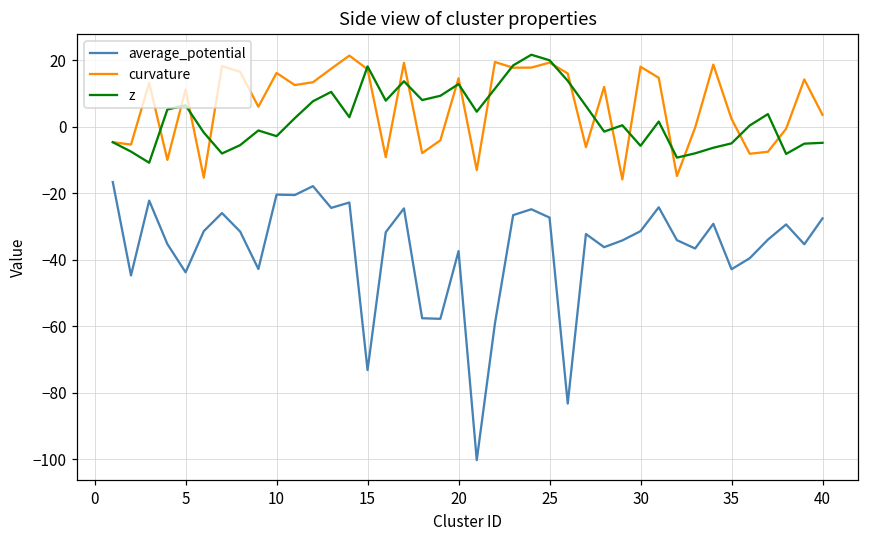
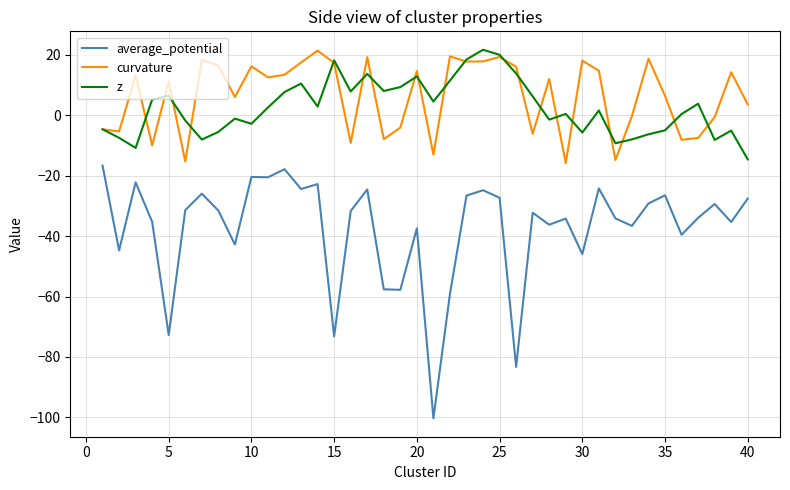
average_potential, 5: -44 -> -73
average_potential, 30: -31 -> -46
average_potential, 35: -43 -> -27
curvature, 35: 2 -> 6
z, 40: -5 -> -15
